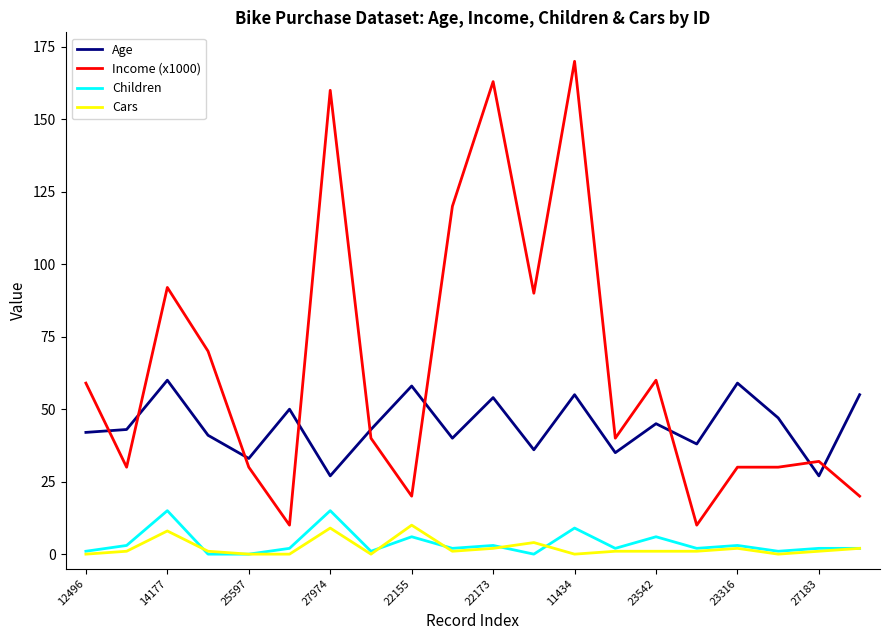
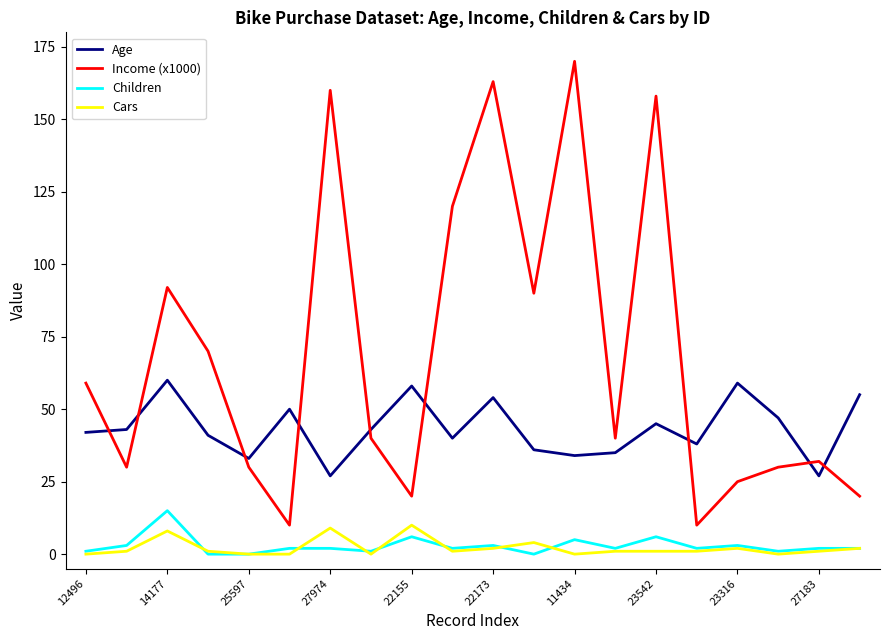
Children, 27974: 15 -> 2
Age, 11434: 55 -> 34
Children, 11434: 9 -> 5
Income (x1000), 23542: 60 -> 158
Income (x1000), 23316: 30 -> 25
